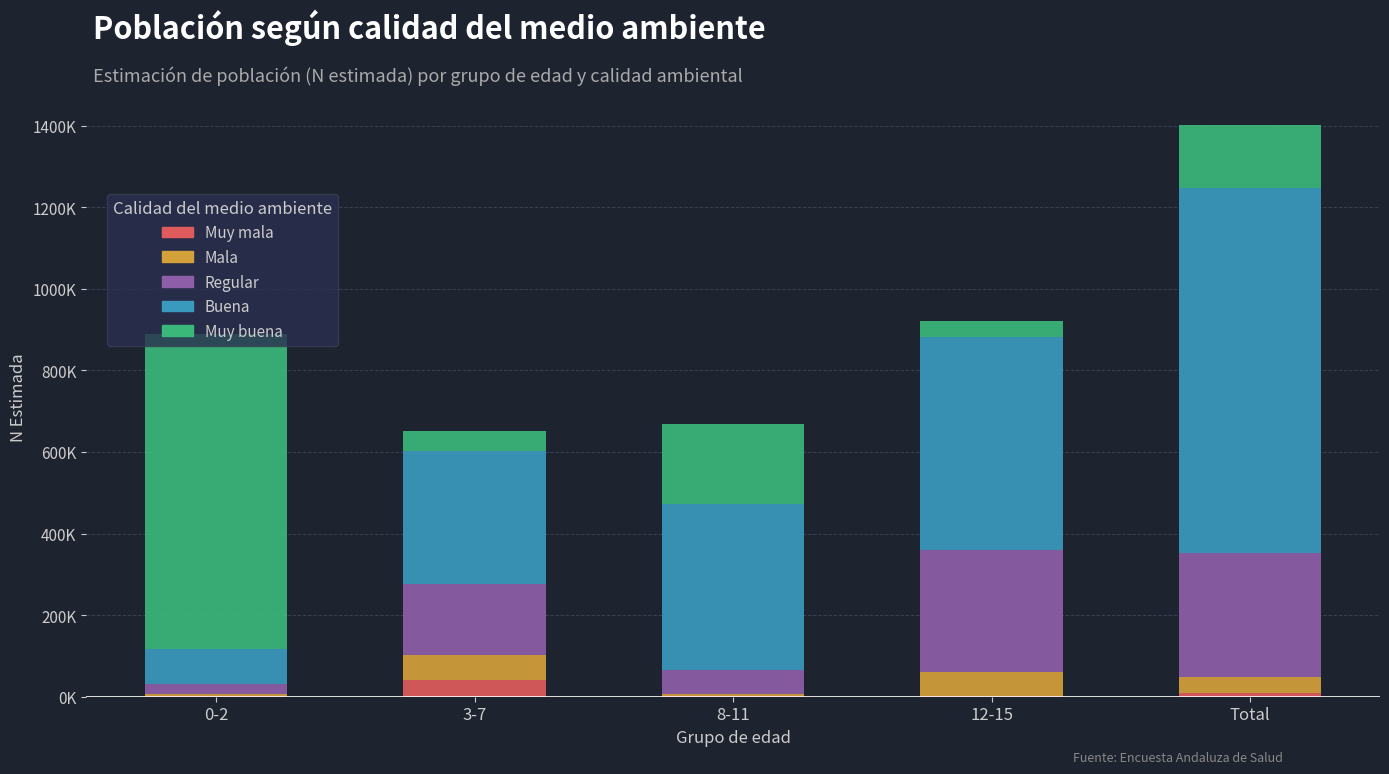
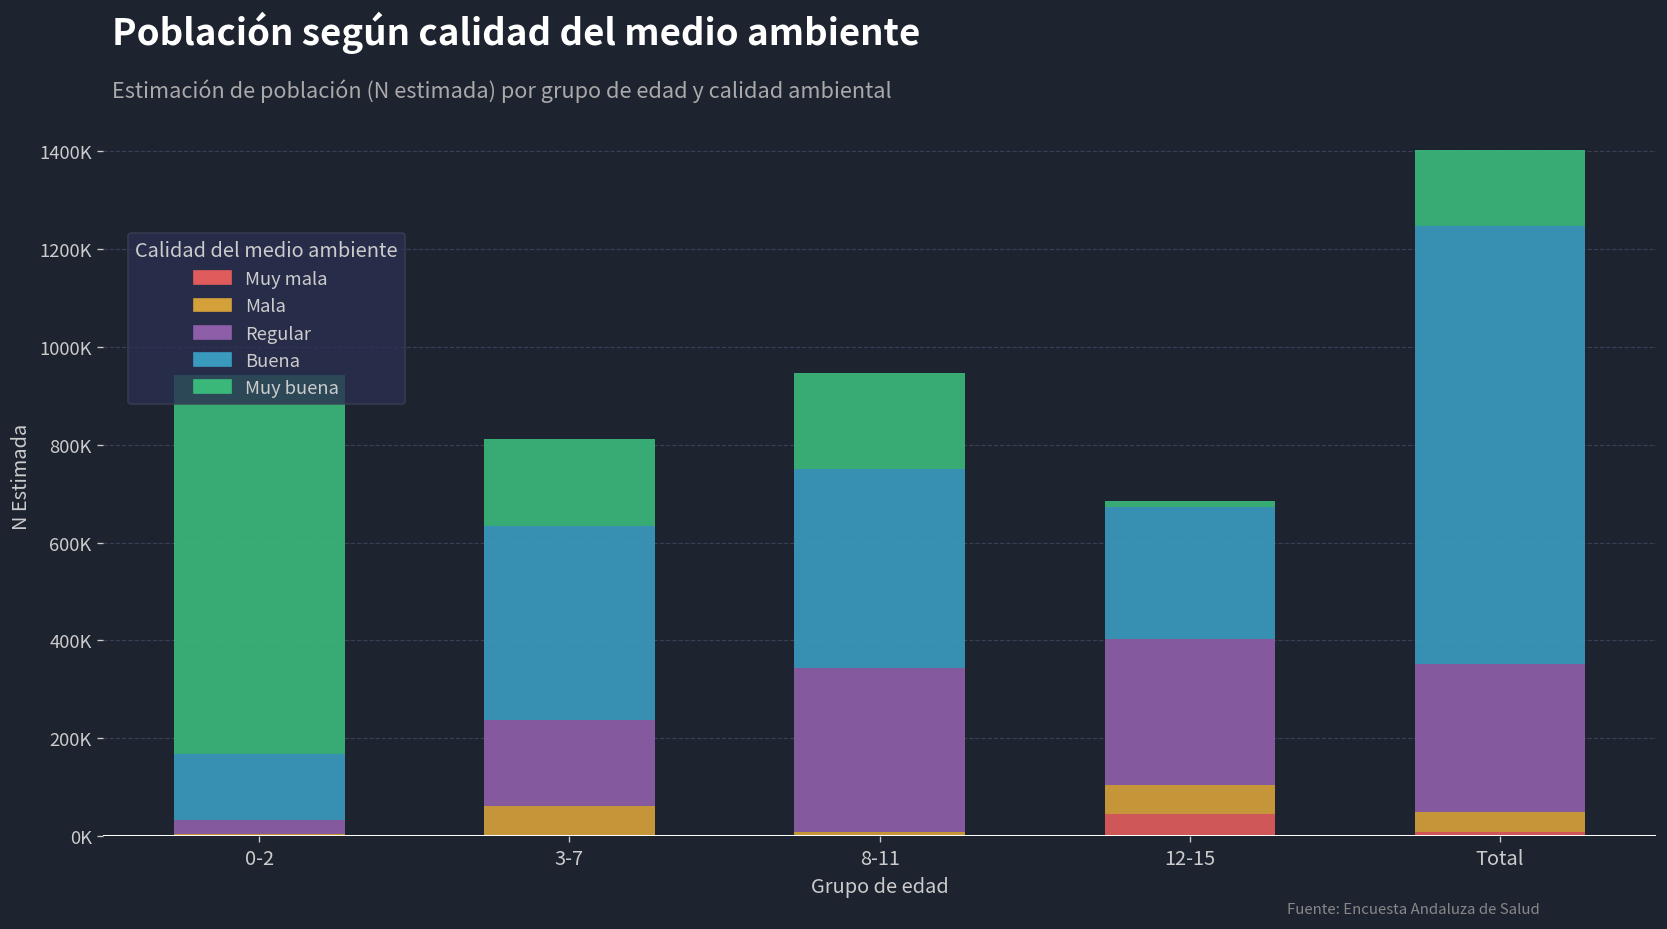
Buena, 0-2: 80000 -> 140000
Muy mala, 3-7: 40000 -> 0
Buena, 3-7: 330000 -> 400000
Muy buena, 3-7: 50000 -> 180000
Regular, 8-11: 60000 -> 340000
Muy mala, 12-15: 0 -> 50000
Buena, 12-15: 520000 -> 270000
Muy buena, 12-15: 40000 -> 10000
